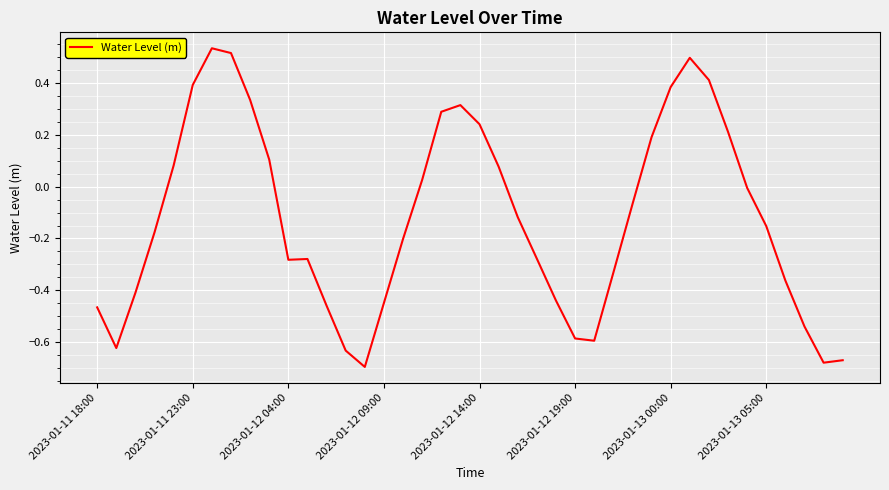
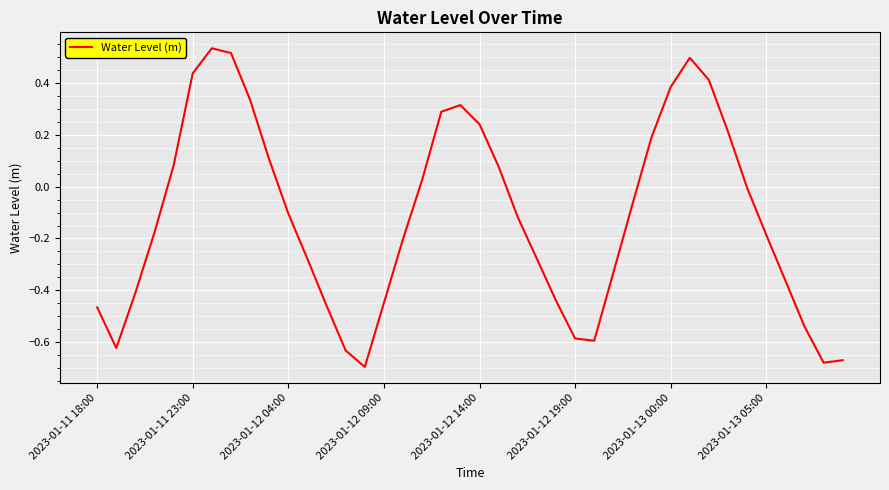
2023-01-11 23:00: 0.39 -> 0.44
2023-01-12 04:00: -0.28 -> -0.10
2023-01-13 05:00: -0.15 -> -0.19
